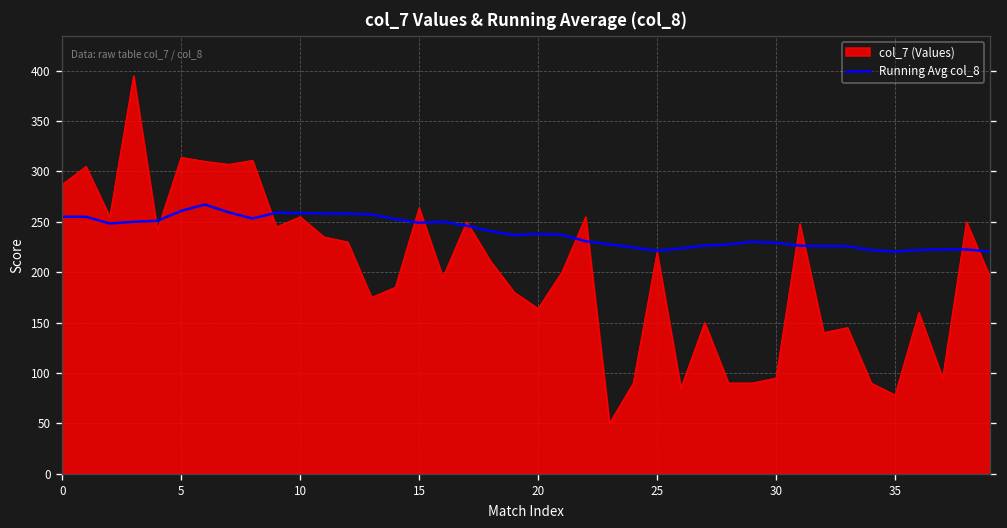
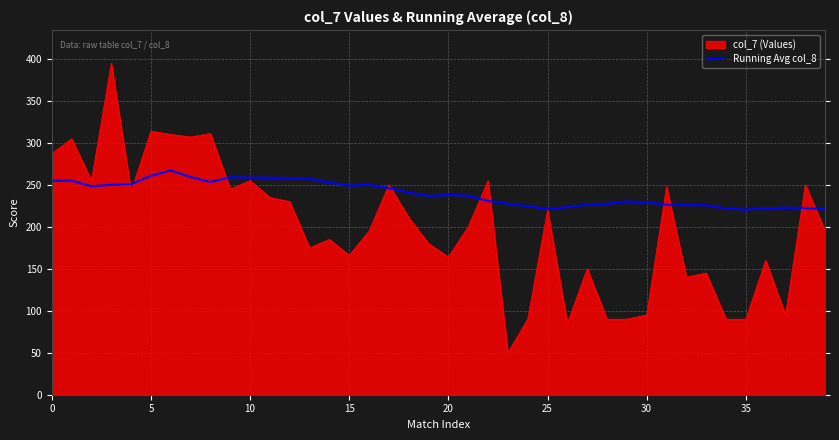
col_7 (Values), 15: 260 -> 170
col_7 (Values), 35: 80 -> 90
